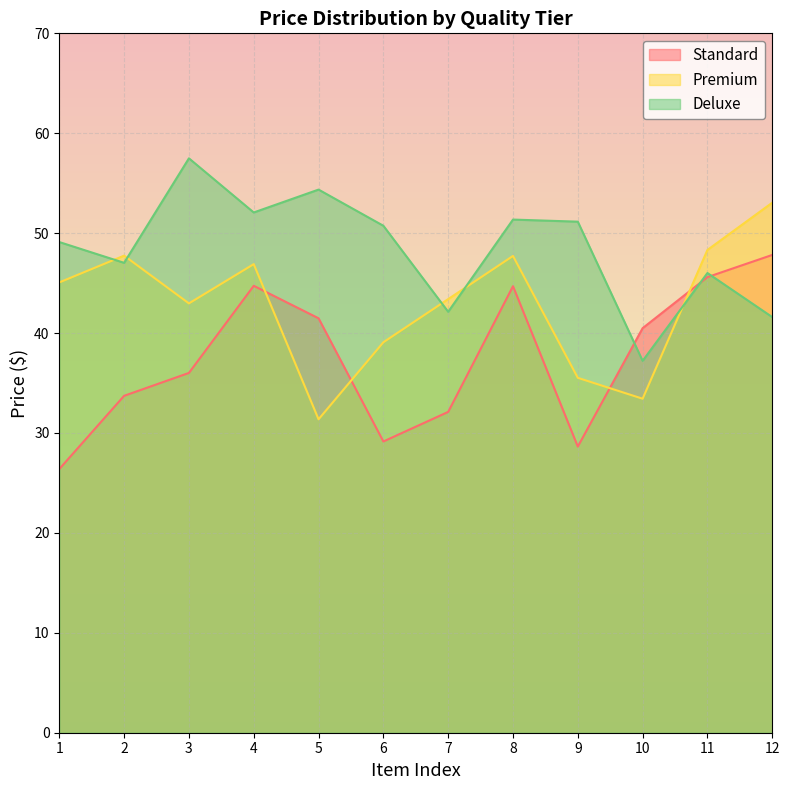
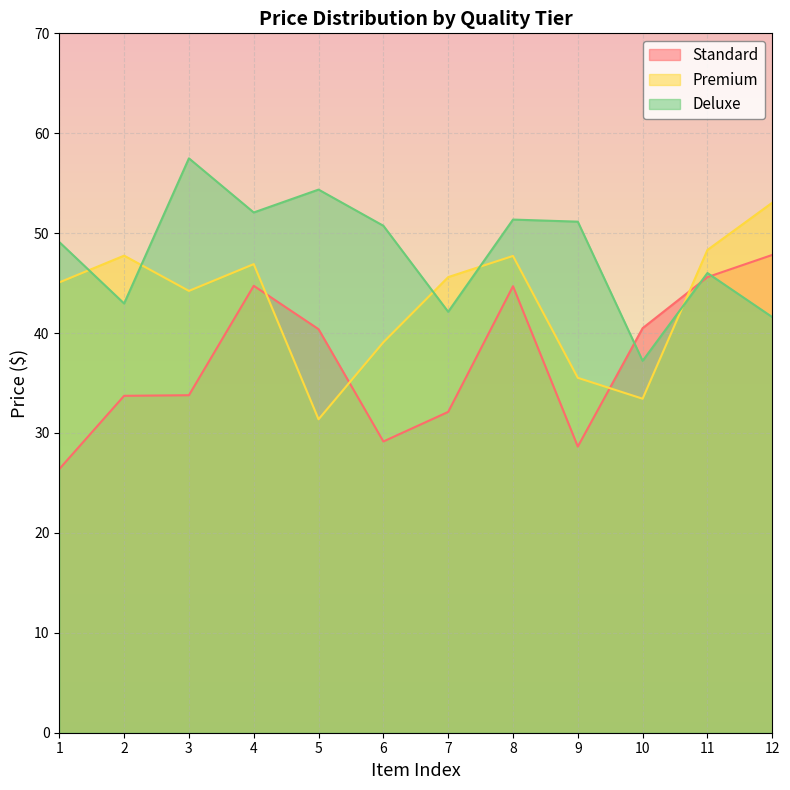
Deluxe, 2: 47 -> 43
Standard, 3: 36 -> 34
Premium, 3: 43 -> 44
Standard, 5: 41 -> 40
Premium, 7: 43 -> 46
